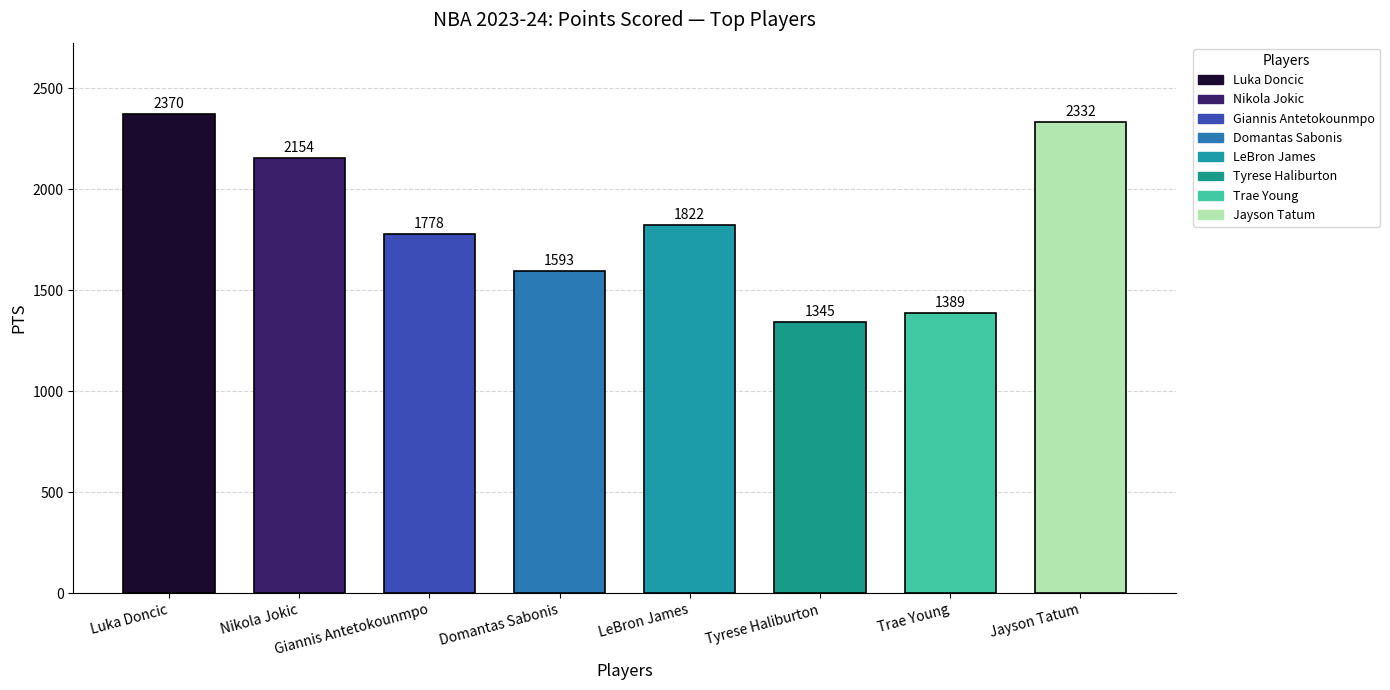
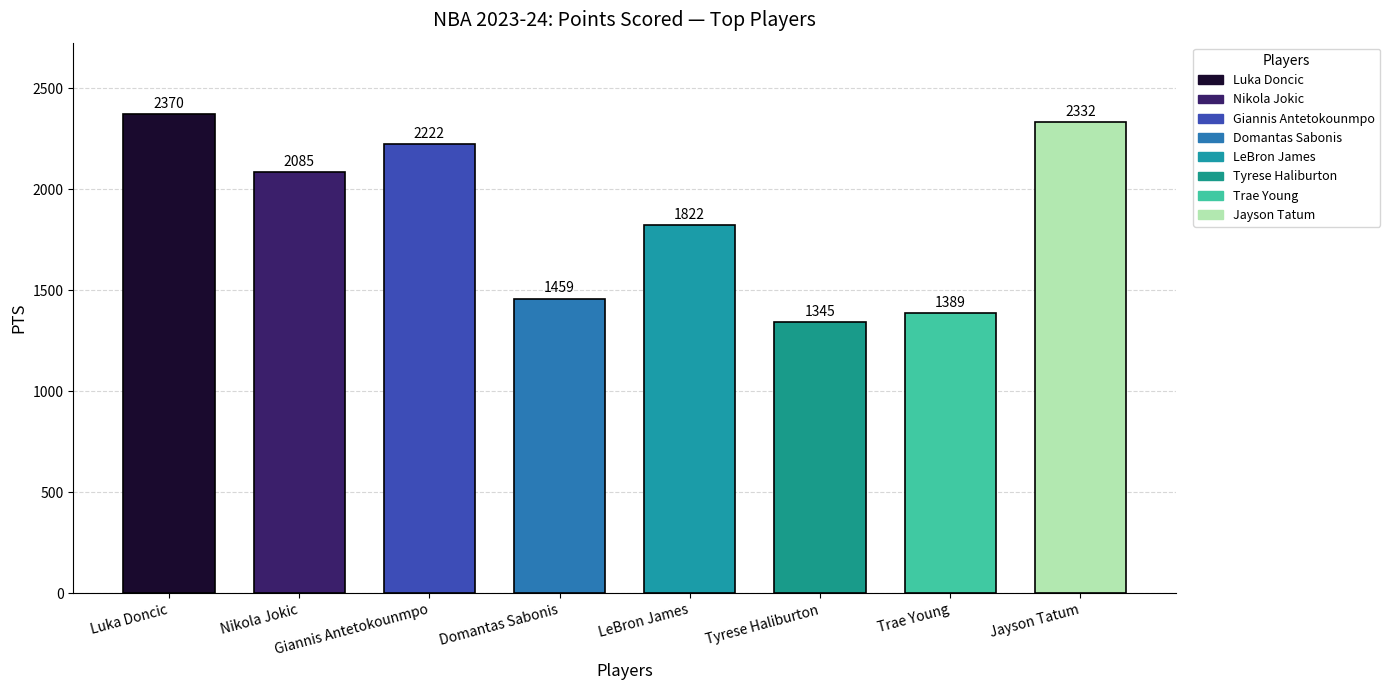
Nikola Jokic: 2154 -> 2085
Giannis Antetokounmpo: 1778 -> 2222
Domantas Sabonis: 1593 -> 1459
